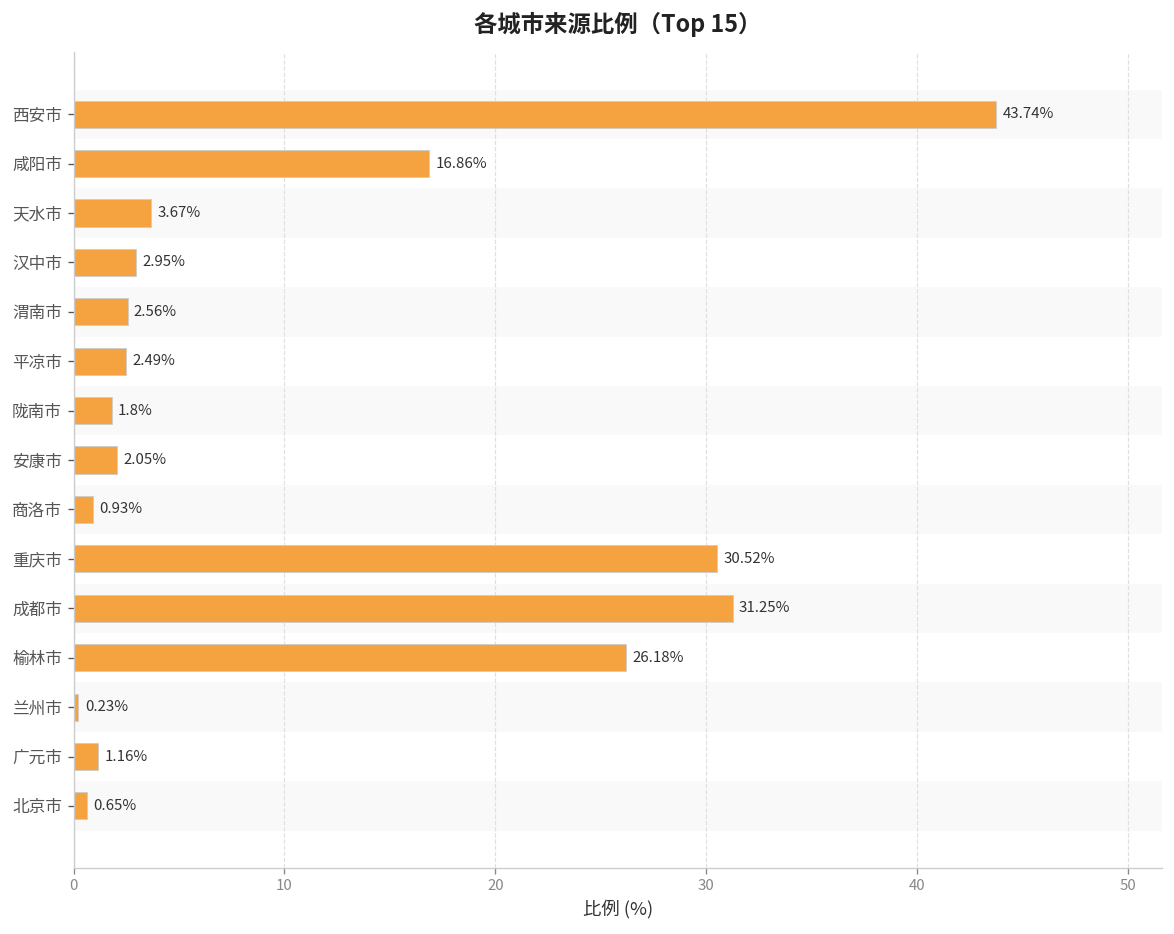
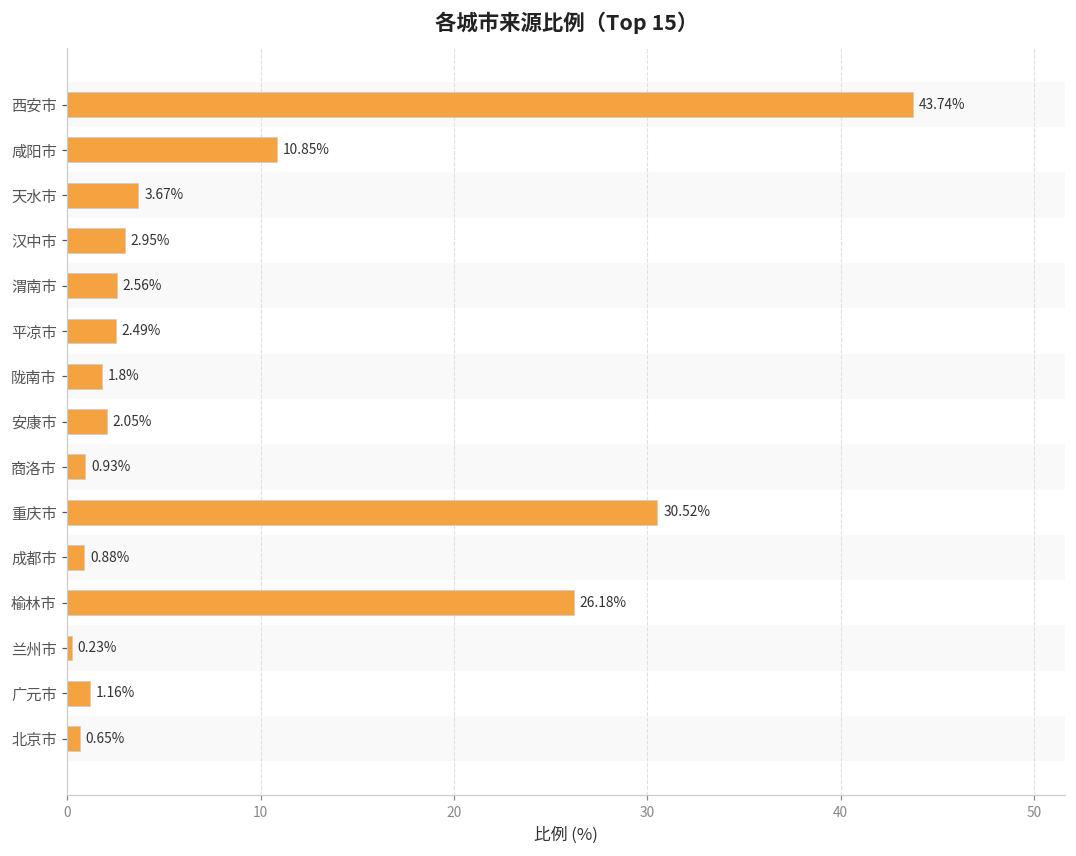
咸阳市: 16.86% -> 10.85%
成都市: 31.25% -> 0.88%
